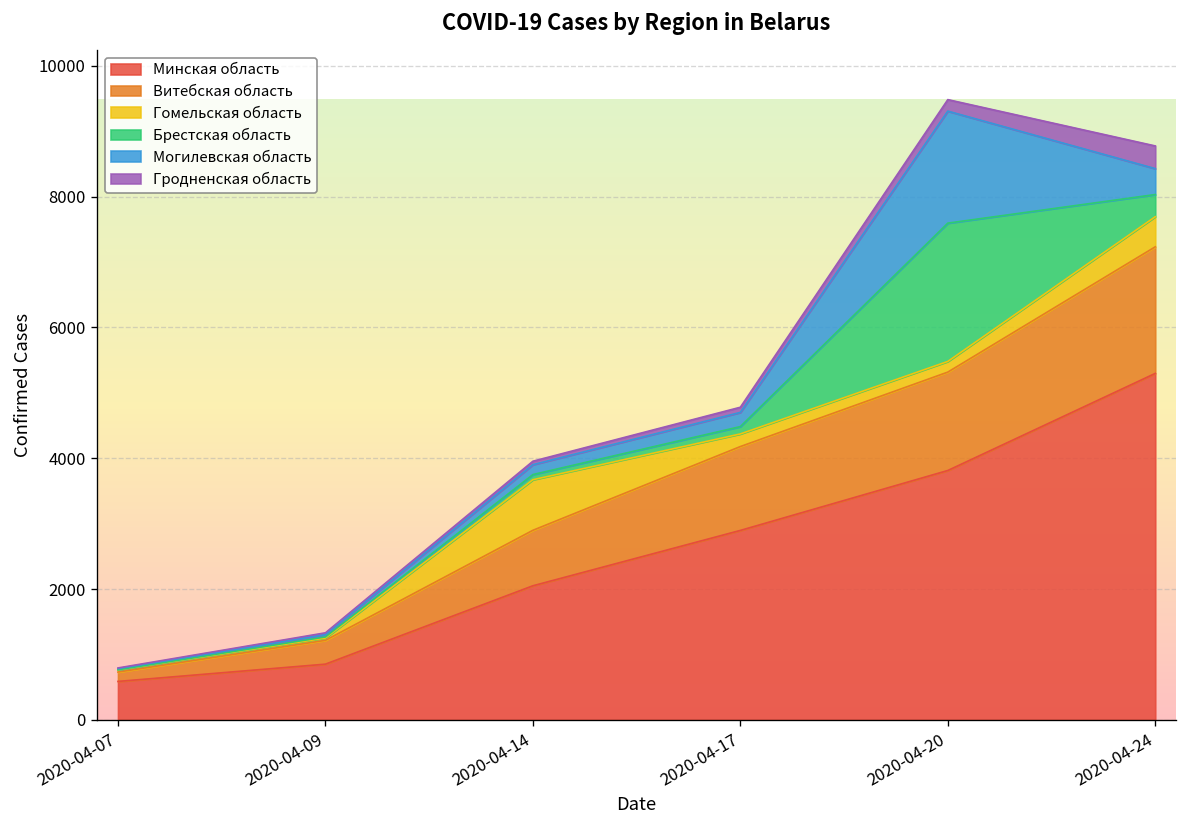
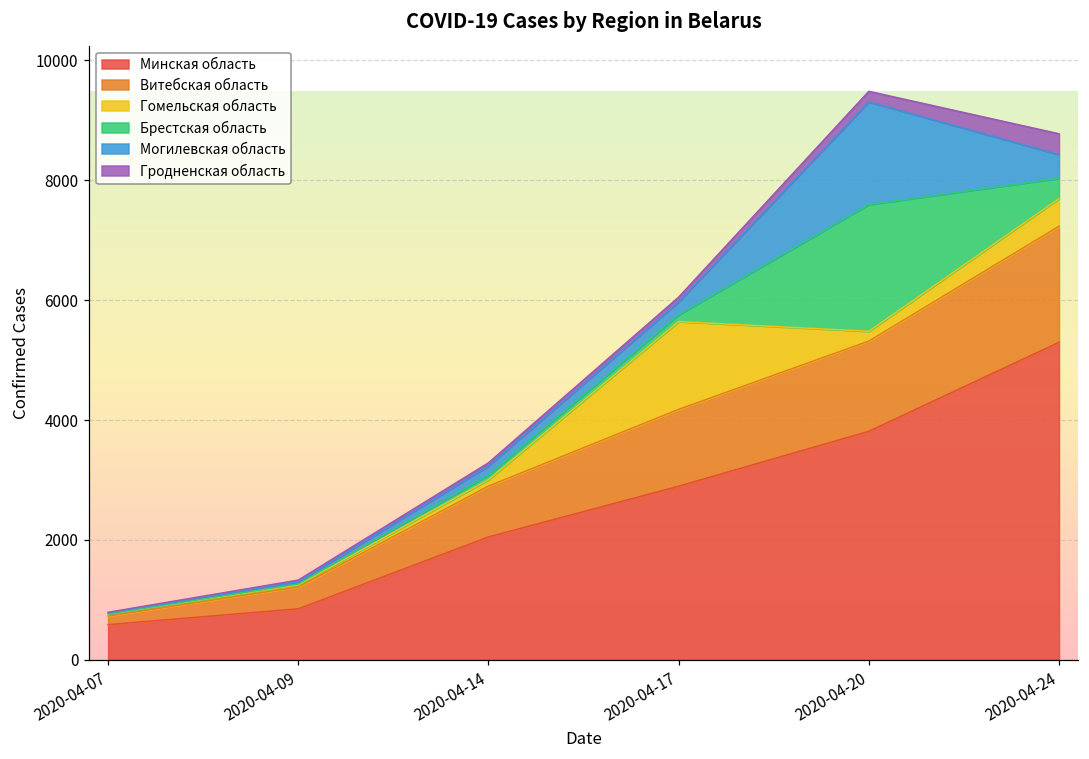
Гомельская область, 2020-04-14: 800 -> 100
Гомельская область, 2020-04-17: 200 -> 1500
